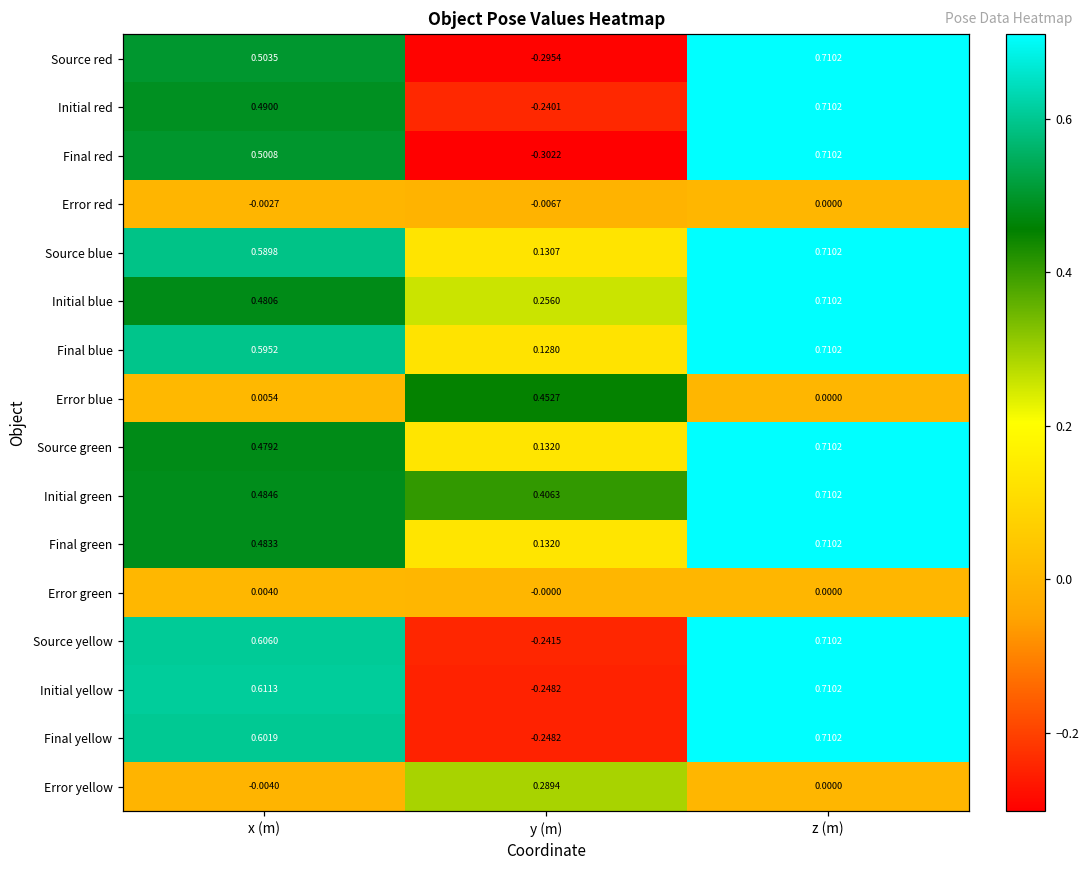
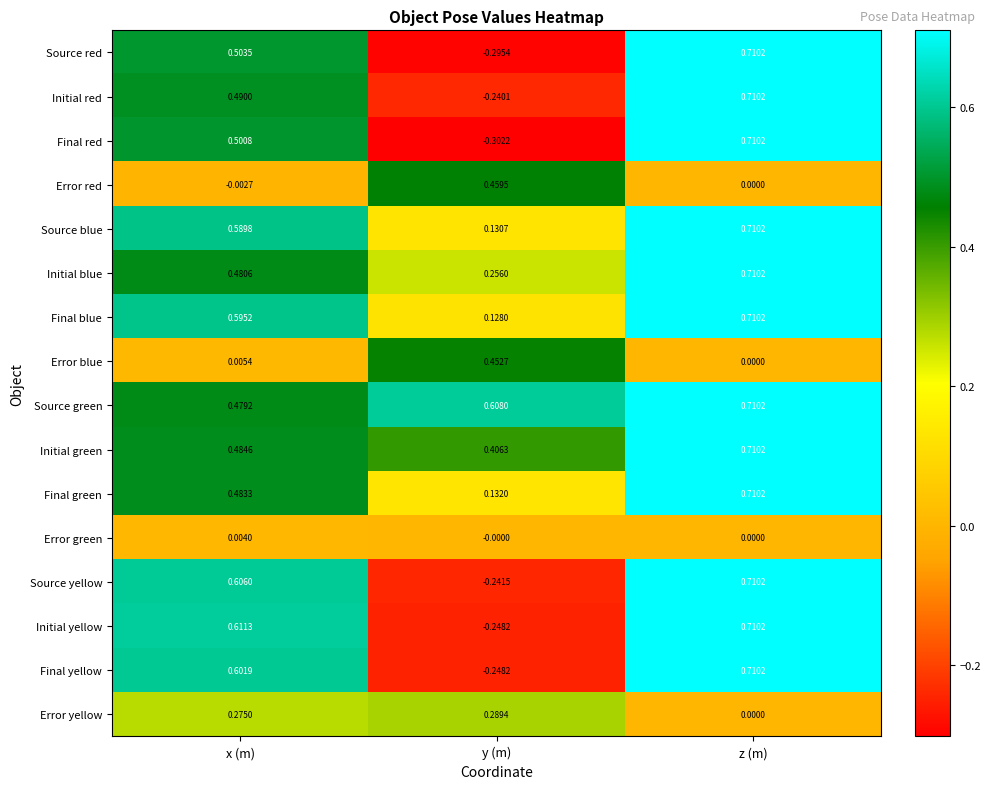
Error red, y (m): -0.0067 -> 0.4595
Source green, y (m): 0.1320 -> 0.6080
Error yellow, x (m): -0.0040 -> 0.2750
